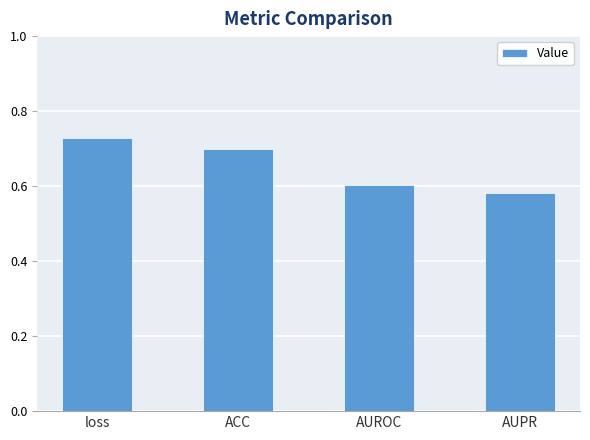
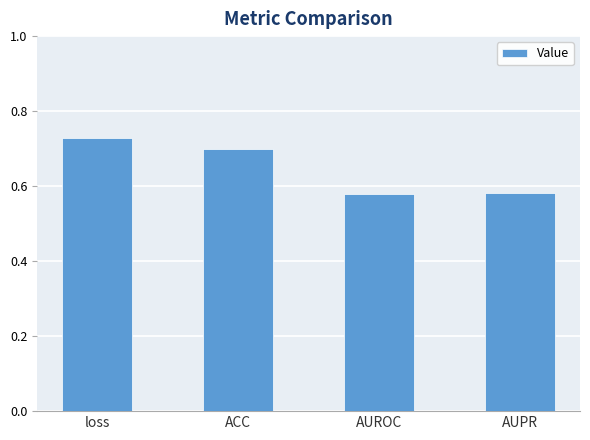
AUROC: 0.60 -> 0.58
